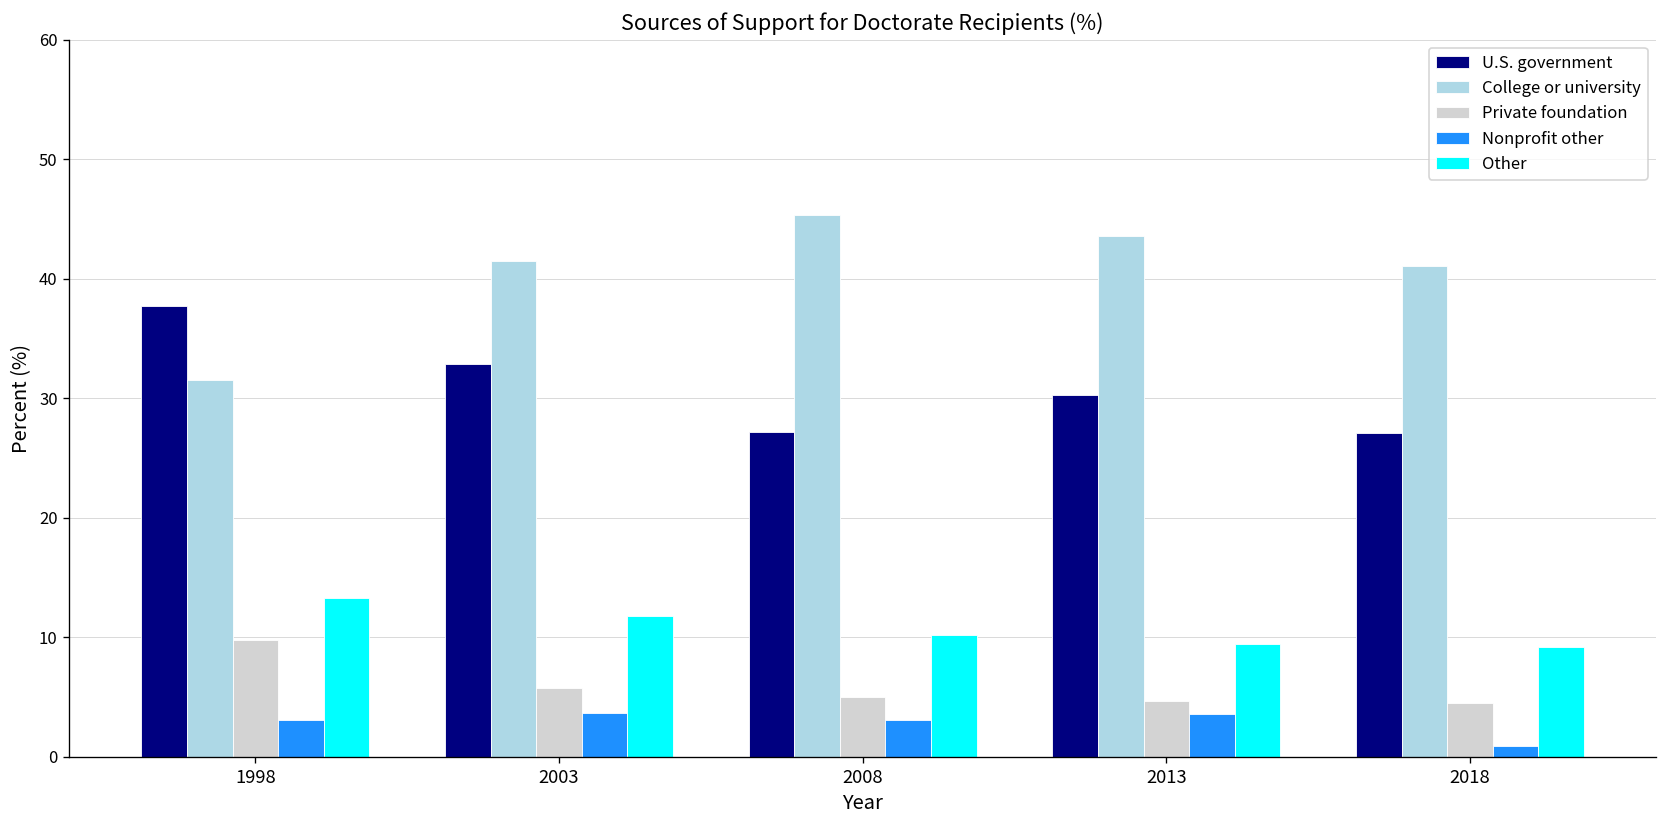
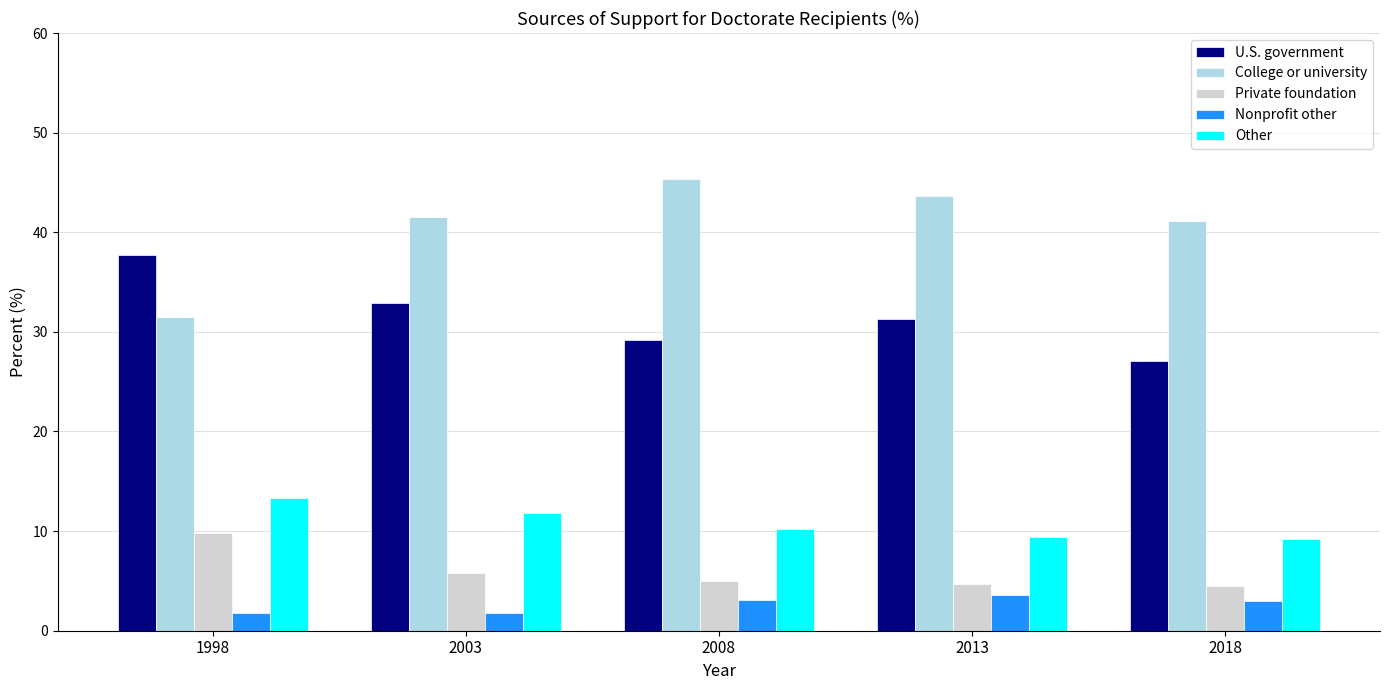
Nonprofit other, 1998: 3 -> 2
Nonprofit other, 2003: 4 -> 2
U.S. government, 2008: 27 -> 29
U.S. government, 2013: 30 -> 31
Nonprofit other, 2018: 1 -> 3
